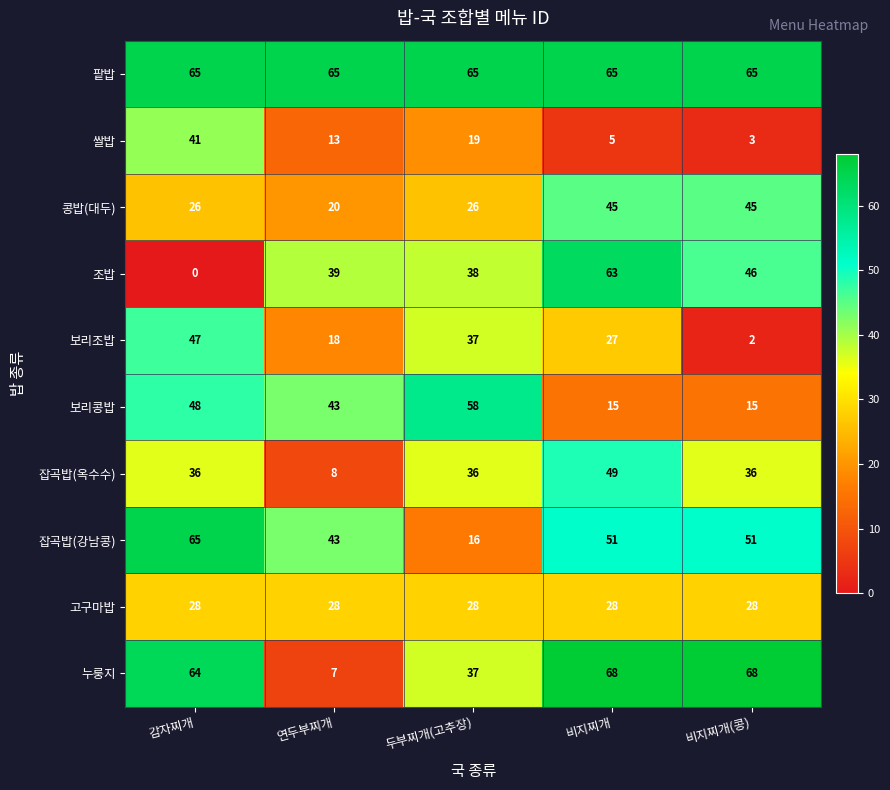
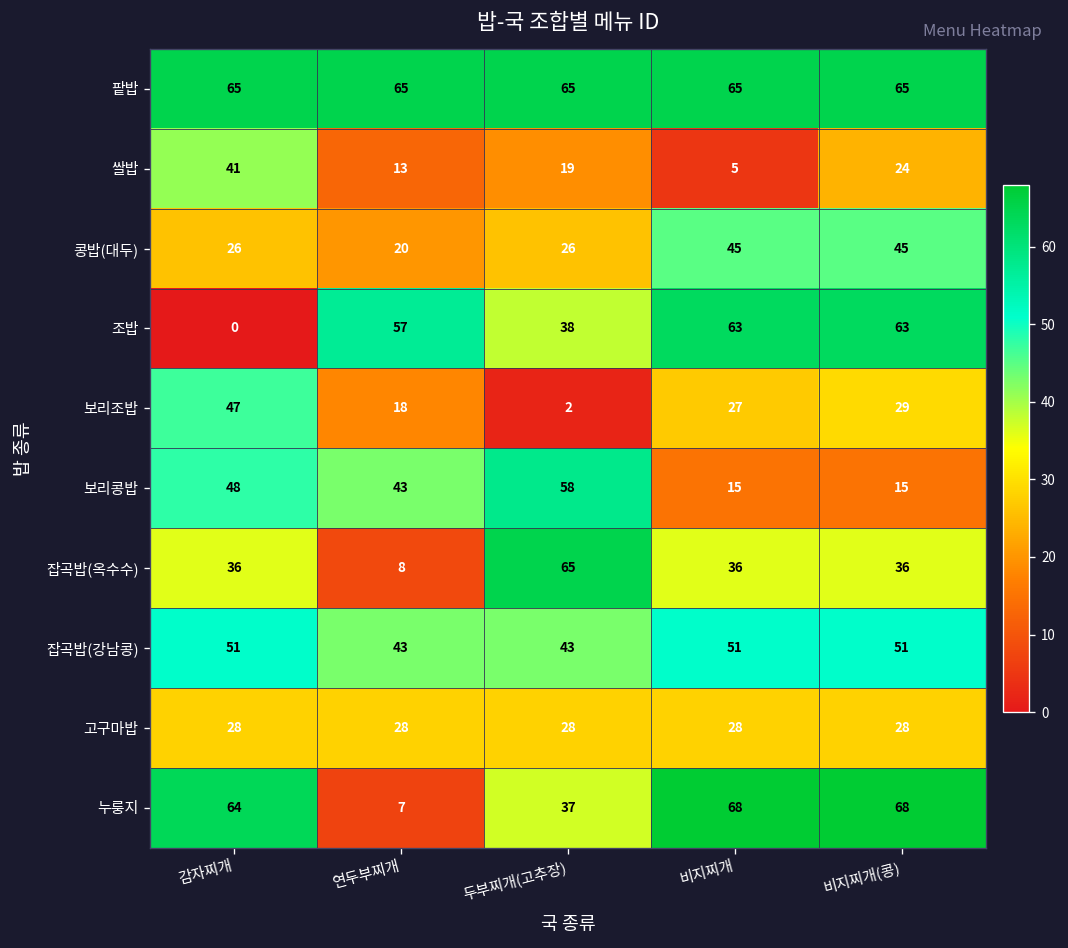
쌀밥, 비지찌개(콩): 3 -> 24
조밥, 연두부찌개: 39 -> 57
조밥, 비지찌개(콩): 46 -> 63
보리조밥, 두부찌개(고추장): 37 -> 2
보리조밥, 비지찌개(콩): 2 -> 29
잡곡밥(옥수수), 두부찌개(고추장): 36 -> 65
잡곡밥(옥수수), 비지찌개: 49 -> 36
잡곡밥(강남콩), 감자찌개: 65 -> 51
잡곡밥(강남콩), 두부찌개(고추장): 16 -> 43
